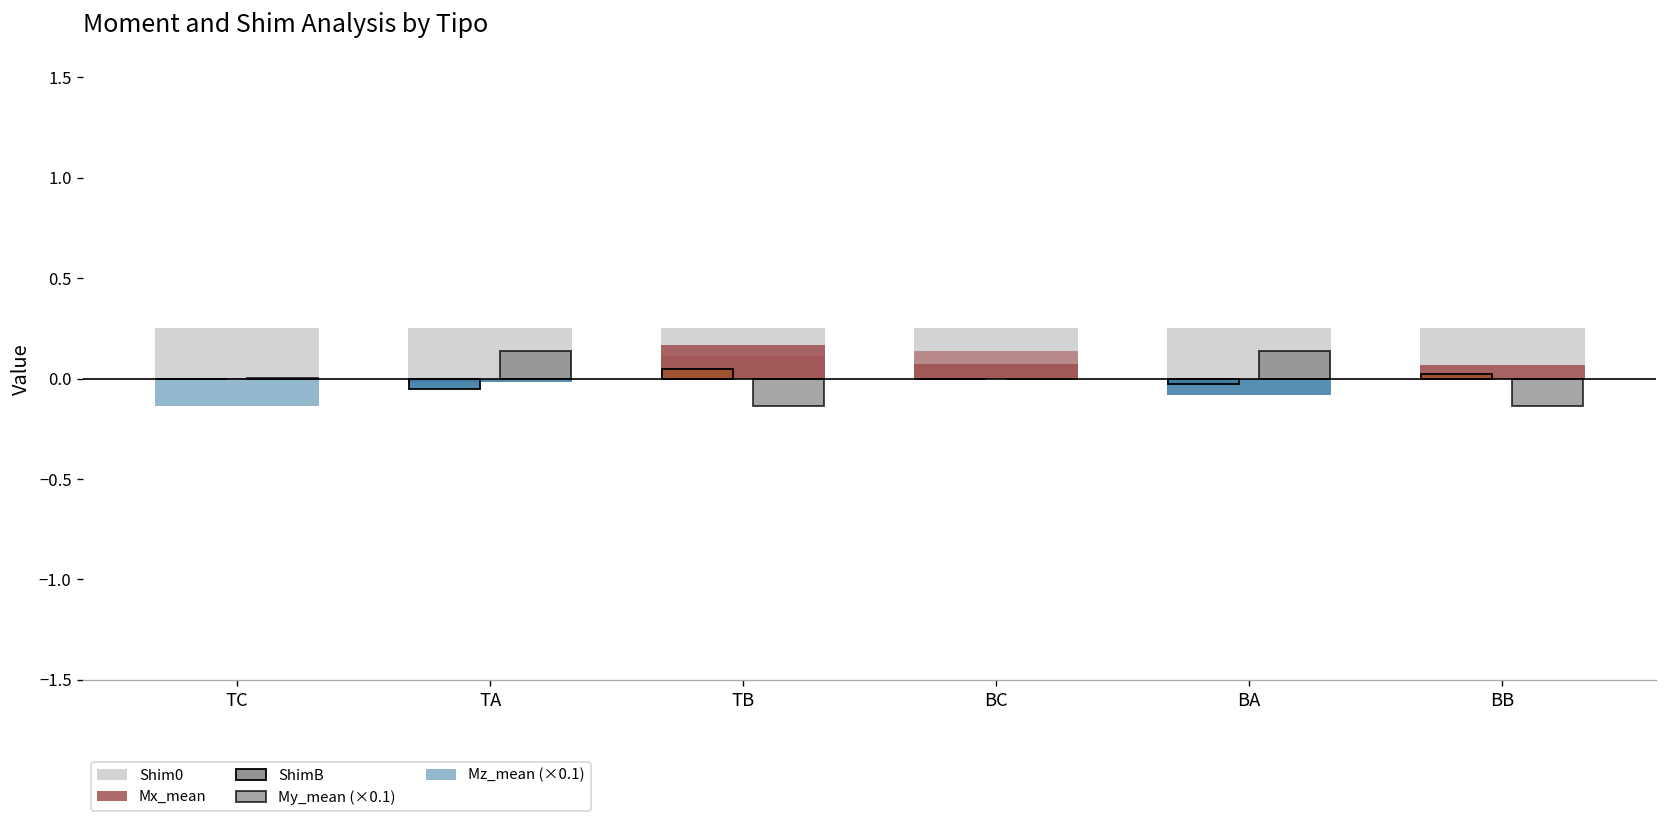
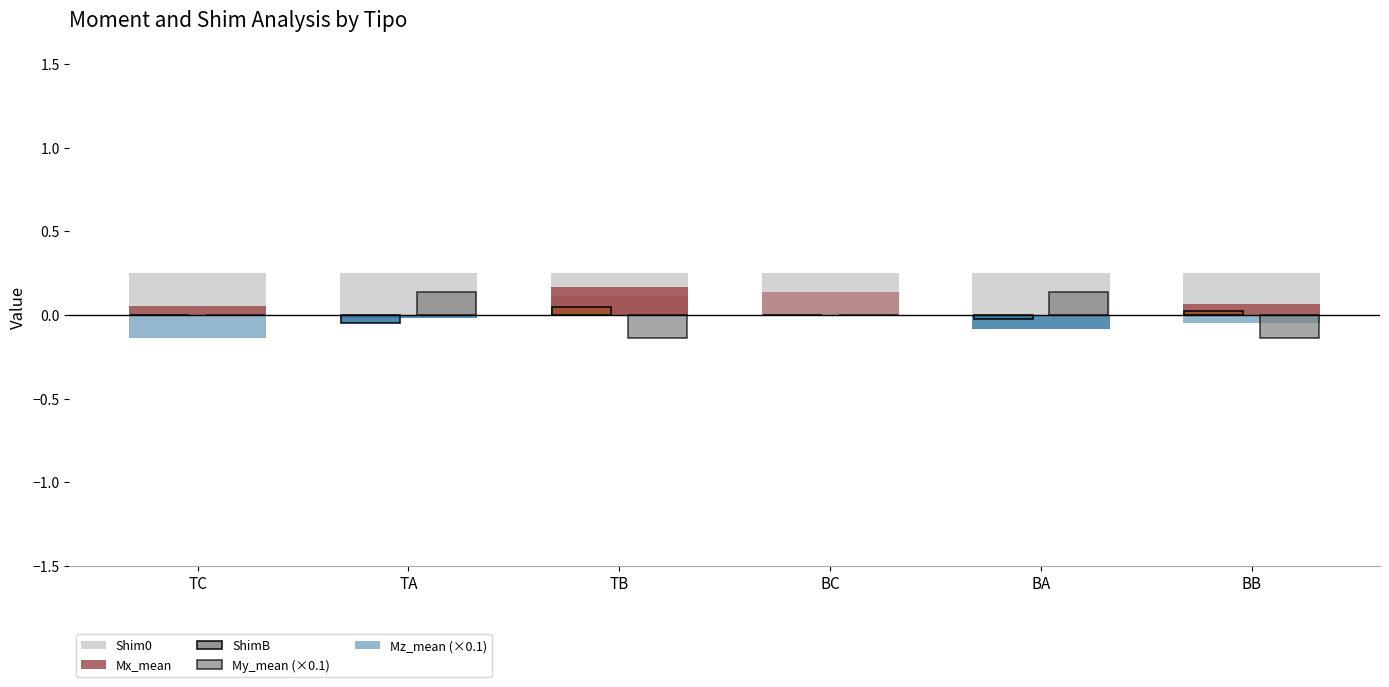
Mx_mean, TC: 0.00 -> 0.05
Mx_mean, BC: 0.07 -> 0.00
Mz_mean (×0.1), BB: 0.00 -> -0.05
